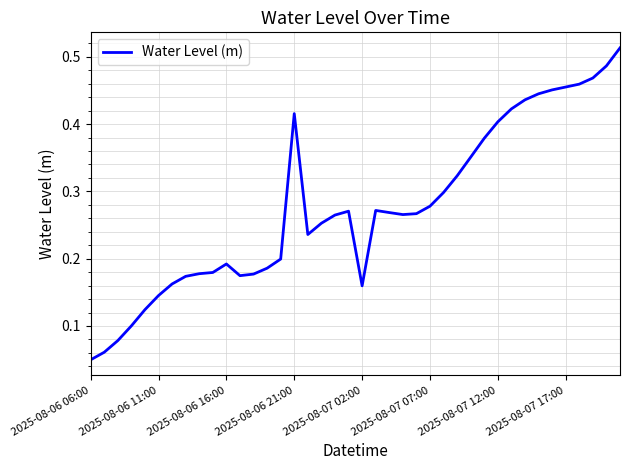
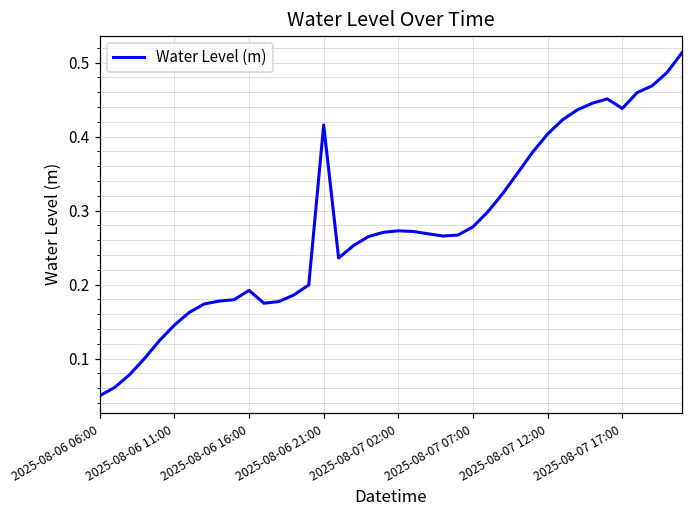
2025-08-07 02:00: 0.16 -> 0.27
2025-08-07 17:00: 0.46 -> 0.44
